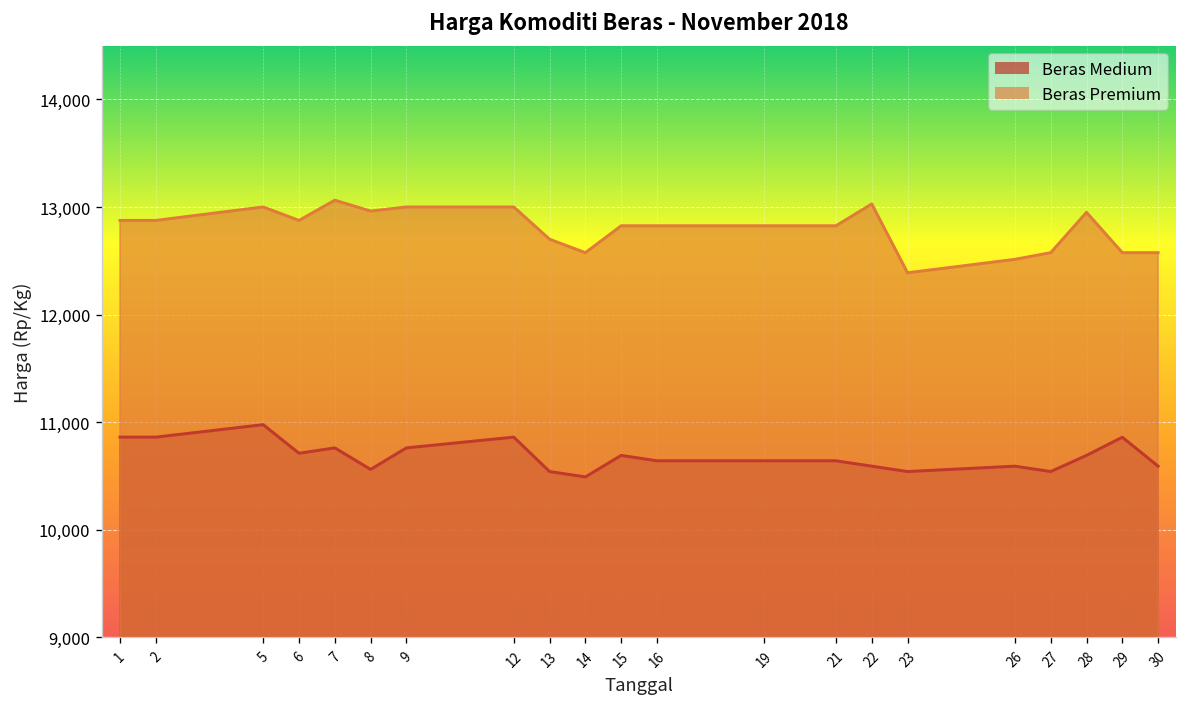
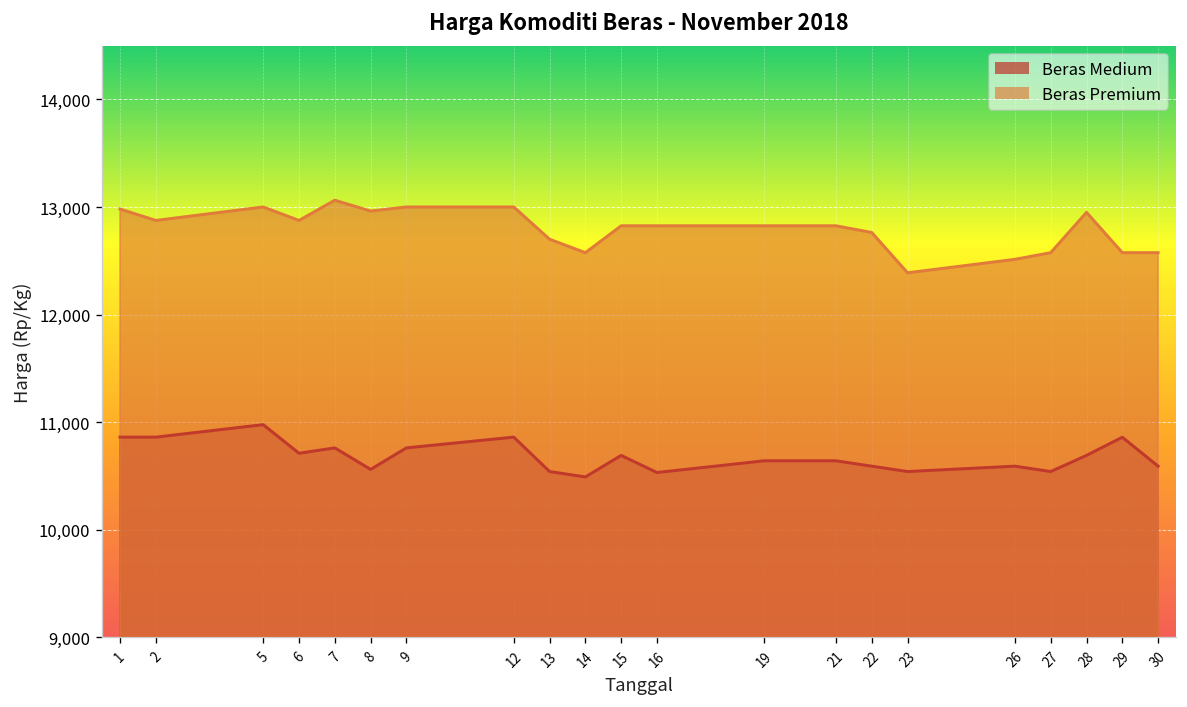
Beras Premium, 1: 12,900 -> 13,000
Beras Medium, 16: 10,600 -> 10,500
Beras Premium, 22: 13,000 -> 12,800
